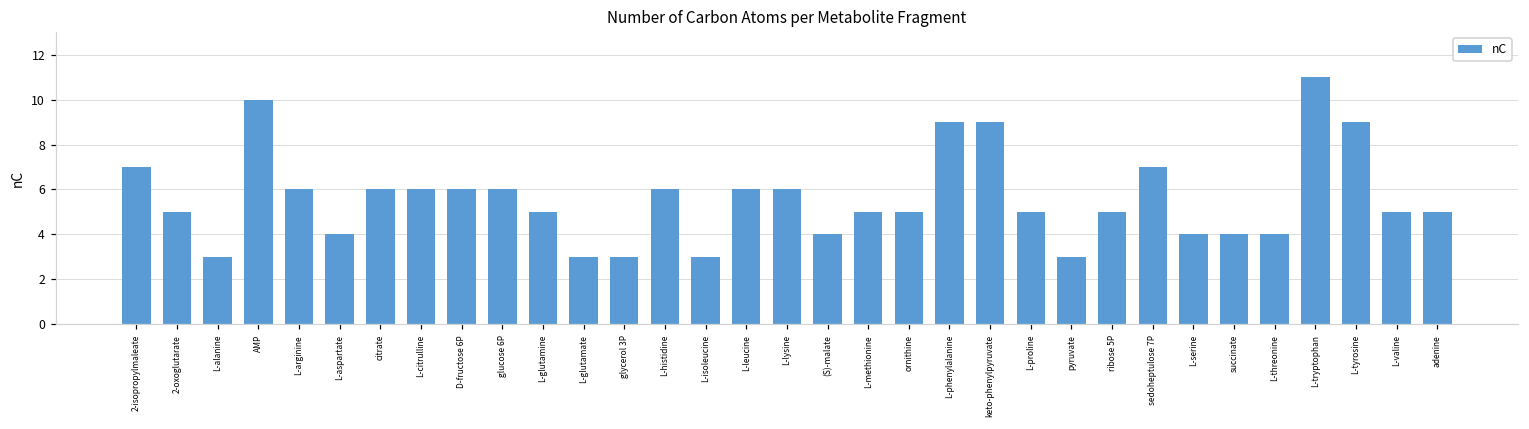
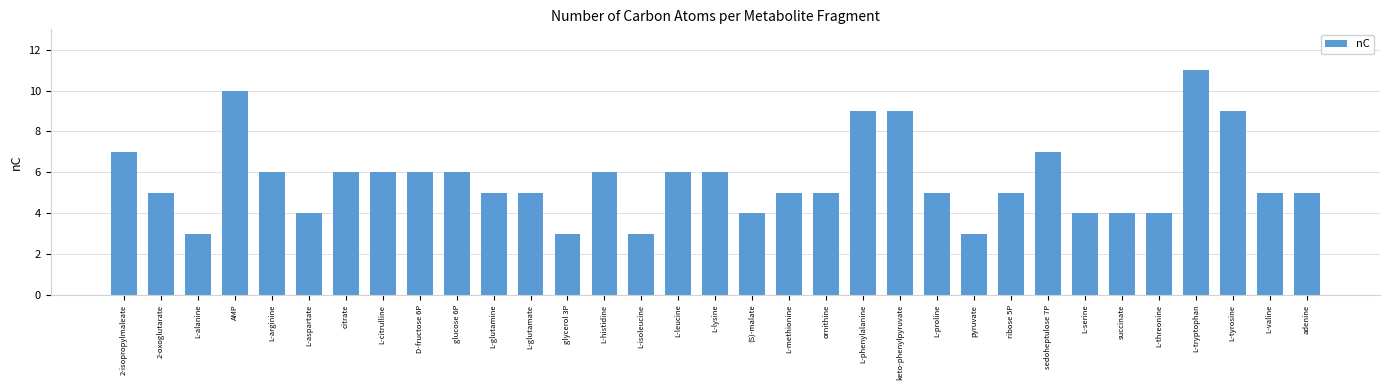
L-glutamate: 3 -> 5
